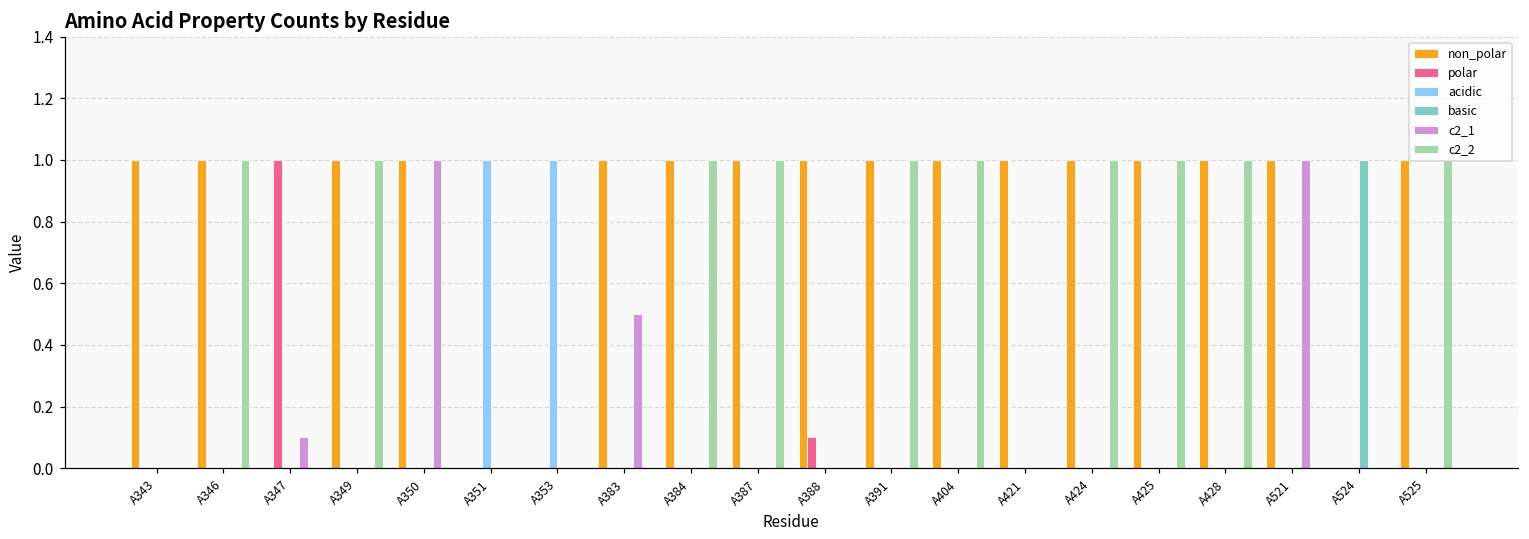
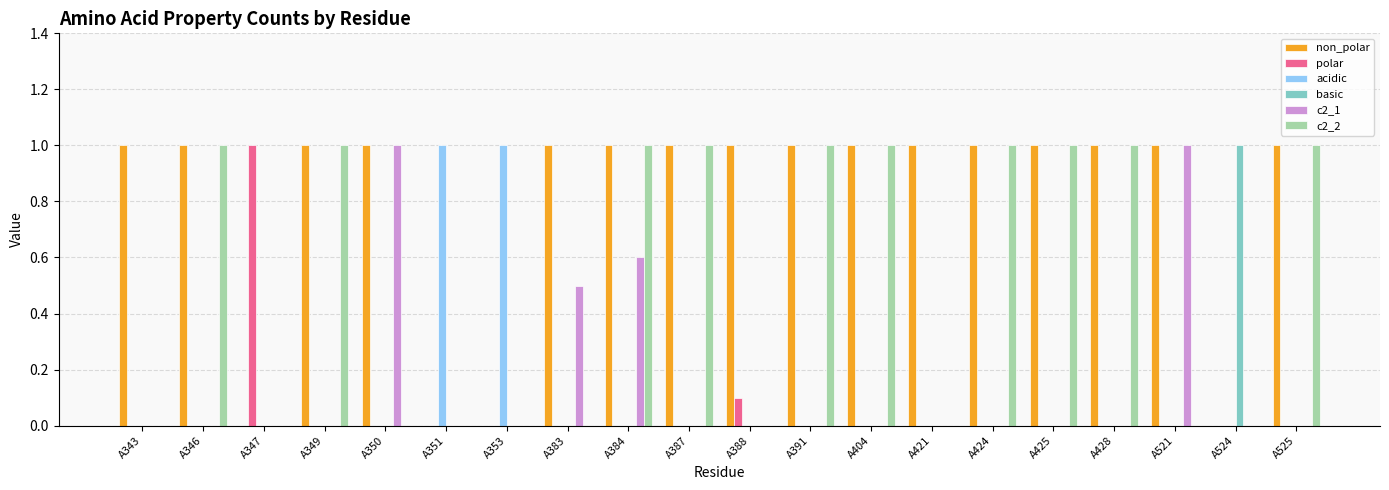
c2_1, A347: 0.1 -> 0.0
c2_1, A384: 0.0 -> 0.6
